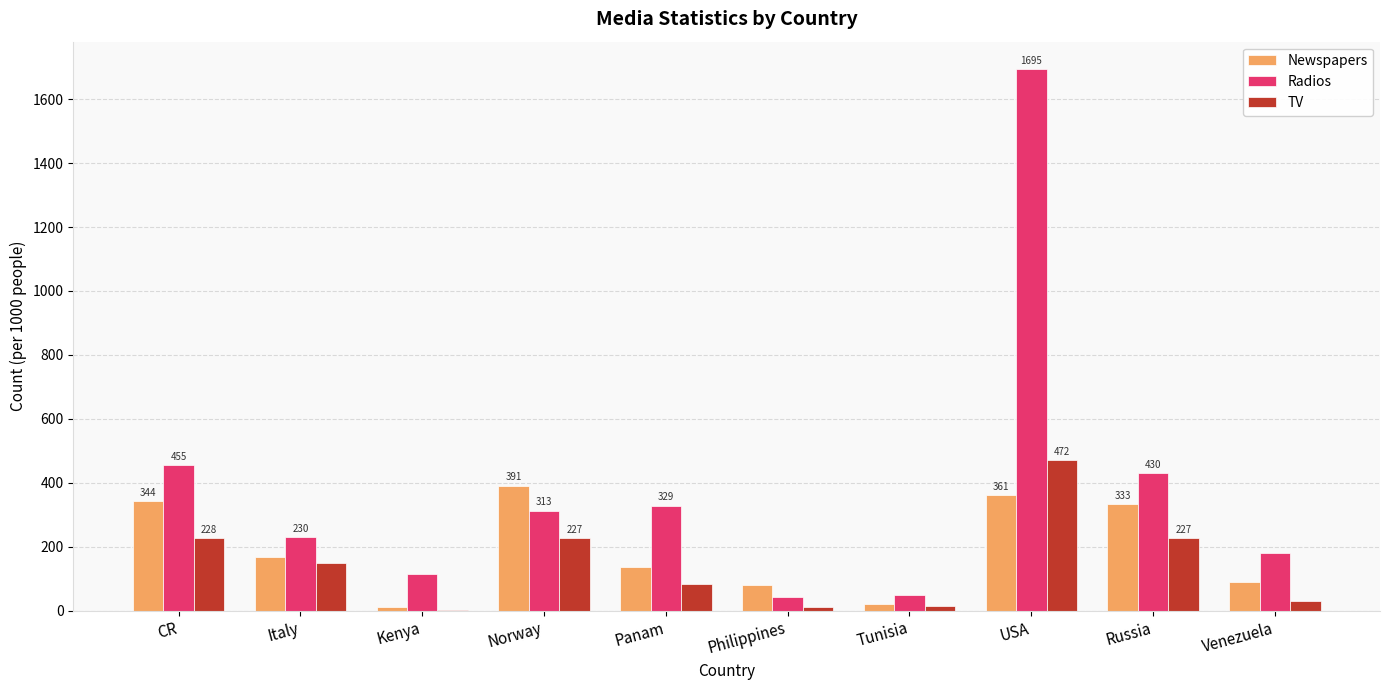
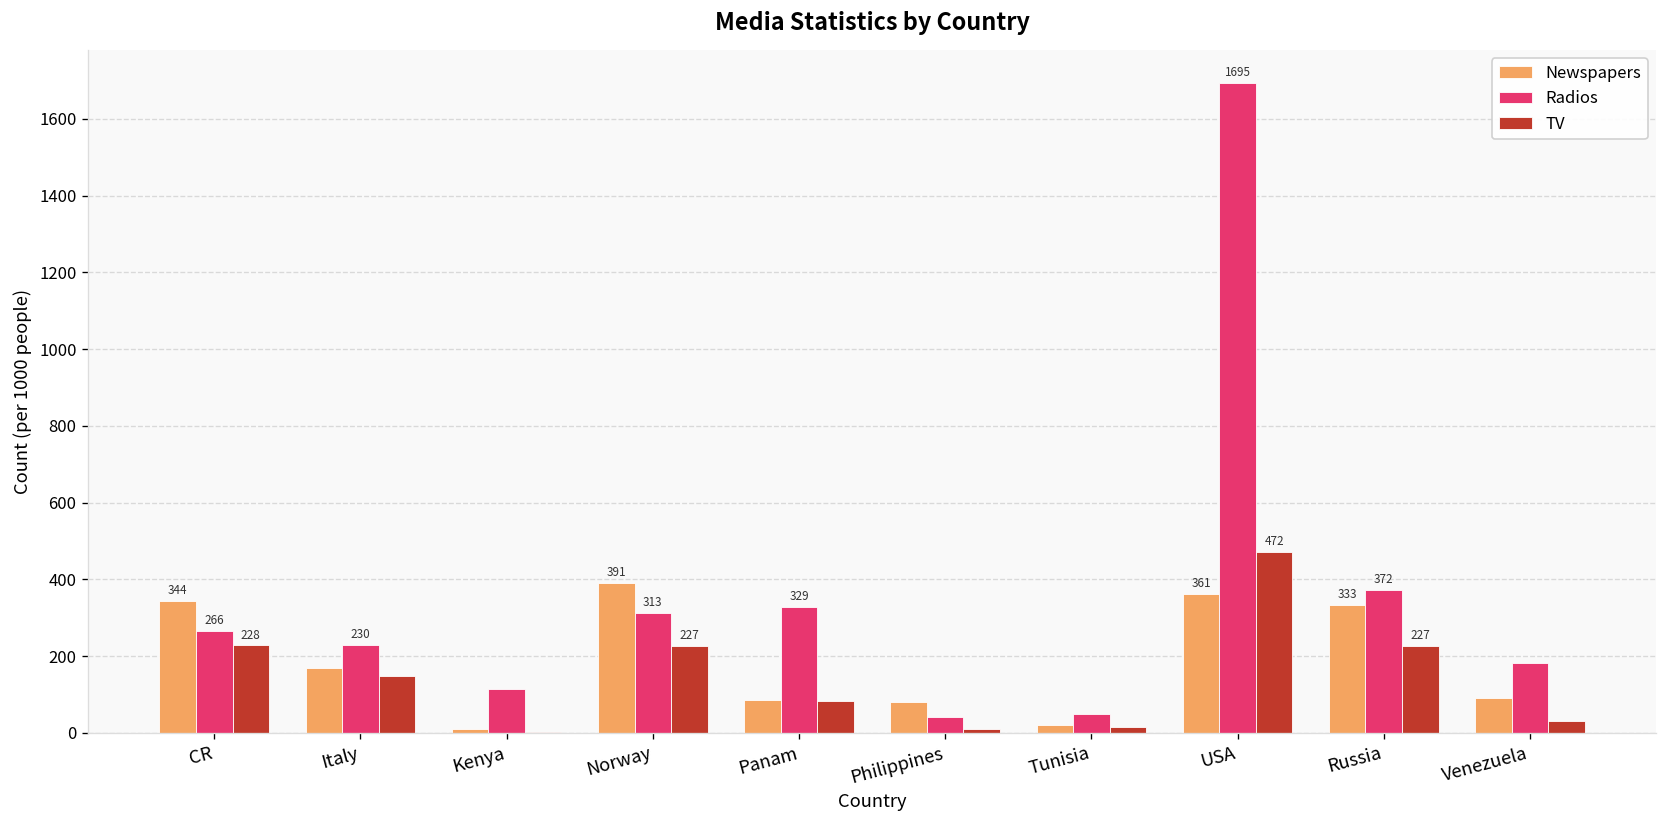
Radios, CR: 455 -> 266
Newspapers, Panam: 140 -> 90
Radios, Russia: 430 -> 372
